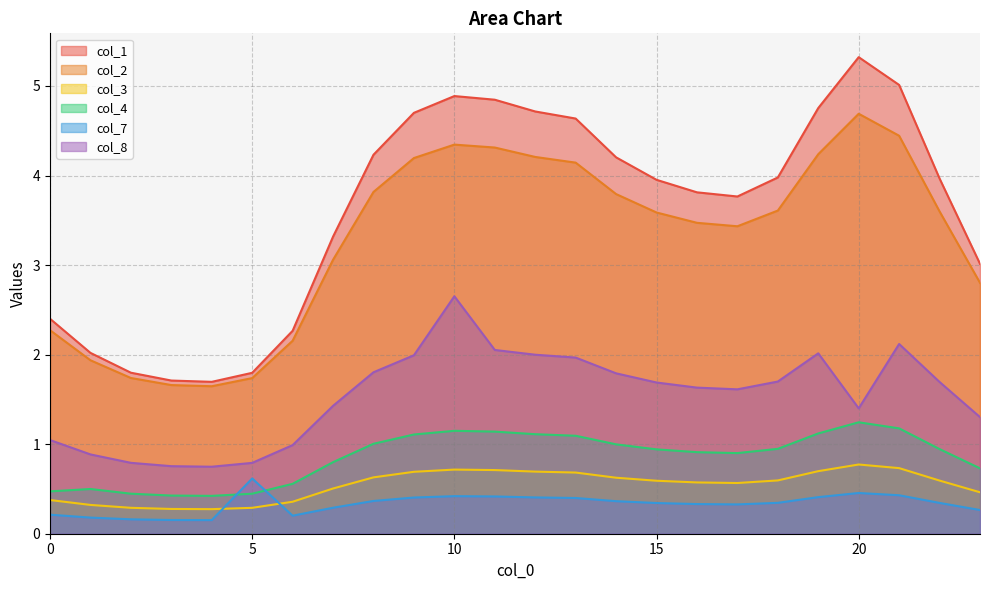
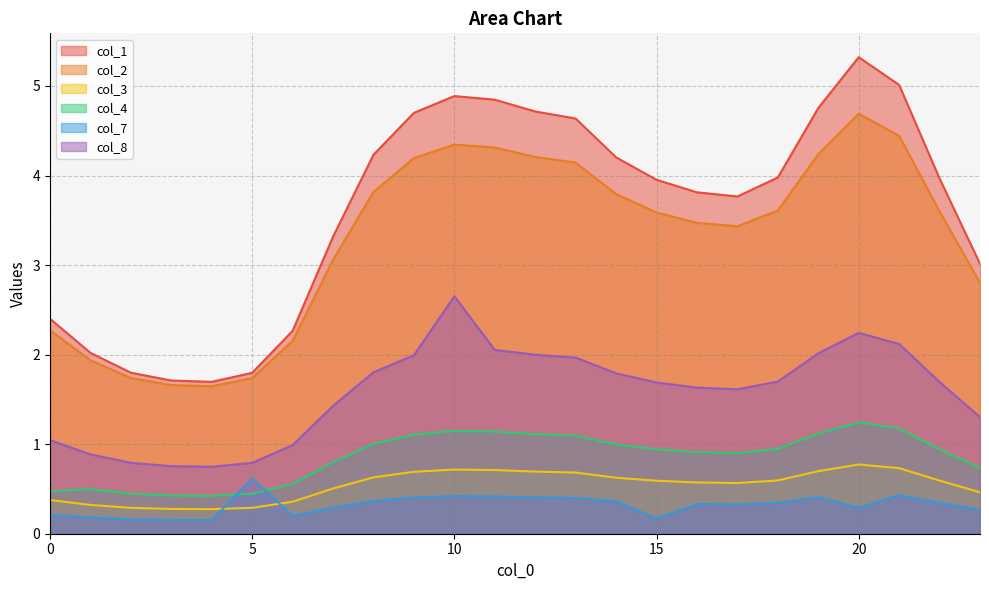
col_7, 15: 0.3 -> 0.2
col_7, 20: 0.5 -> 0.3
col_8, 20: 1.4 -> 2.2
